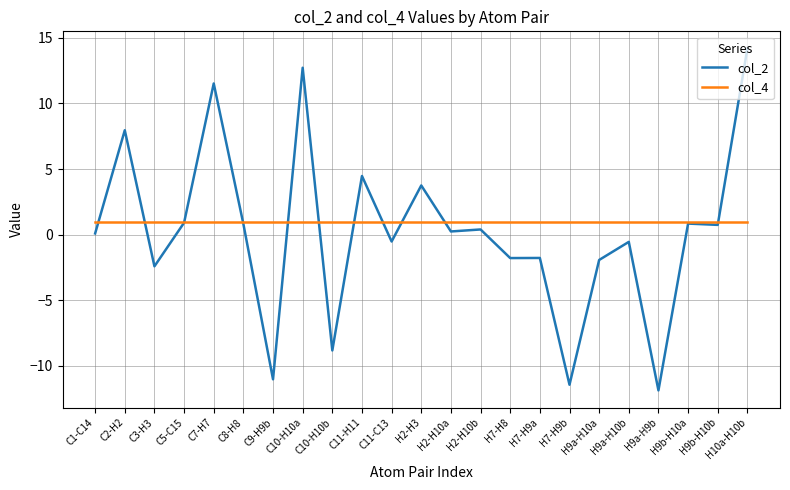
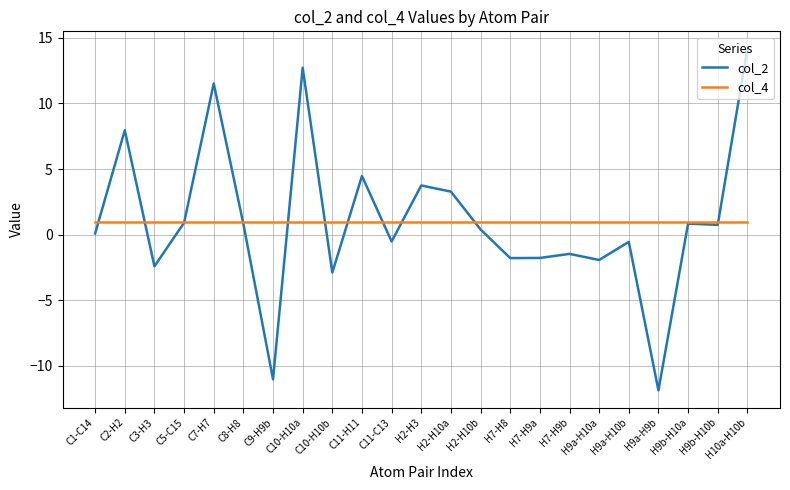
col_2, C10-H10b: -8.8 -> -2.9
col_2, H2-H10a: 0.2 -> 3.3
col_2, H7-H9b: -11.4 -> -1.5
